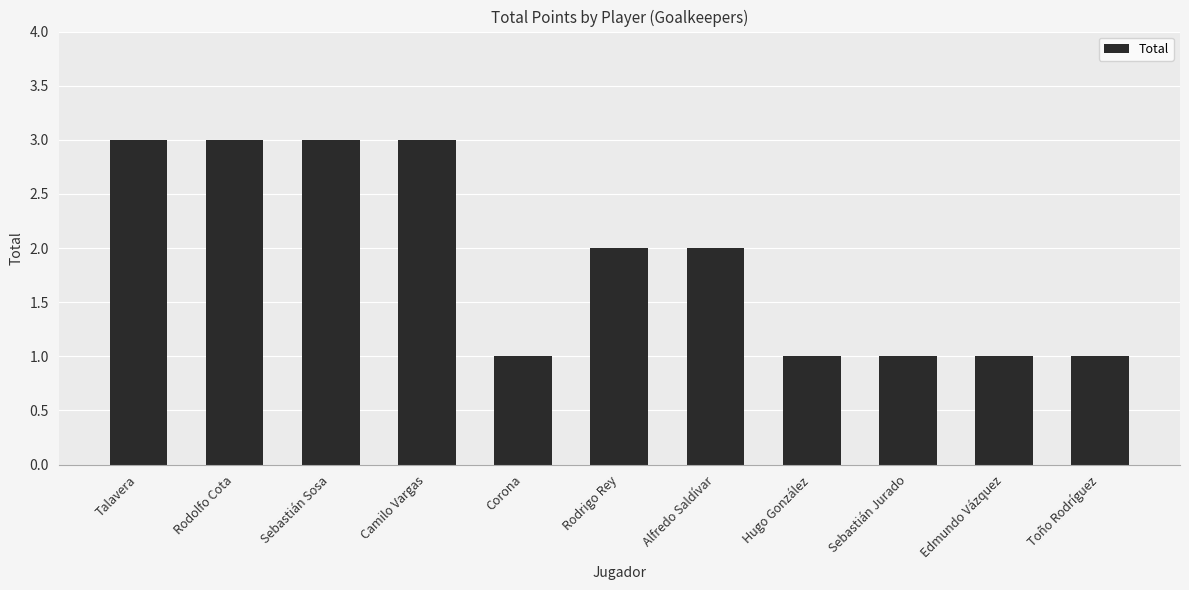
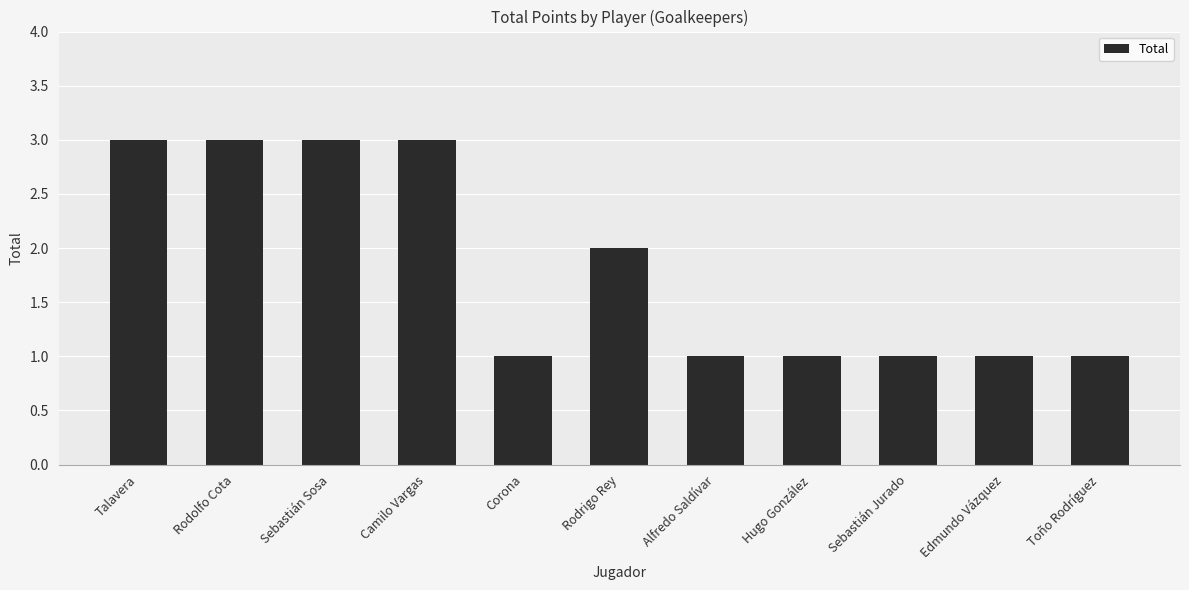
Alfredo Saldívar: 2 -> 1
